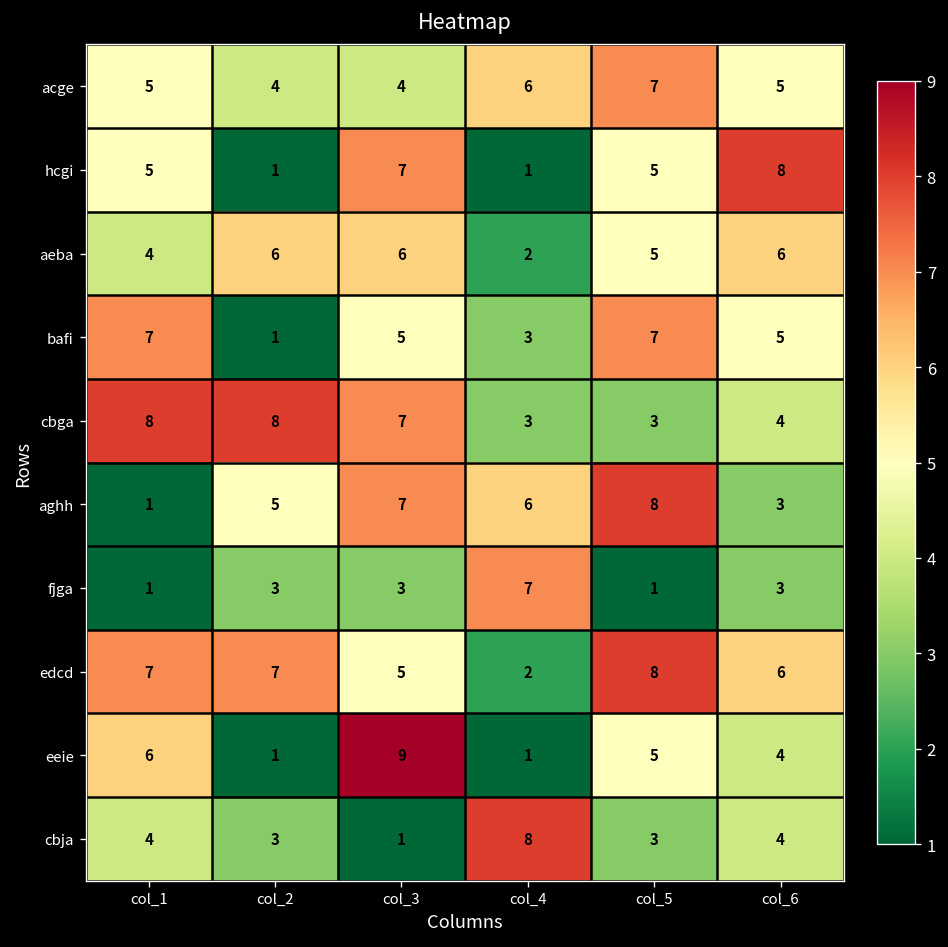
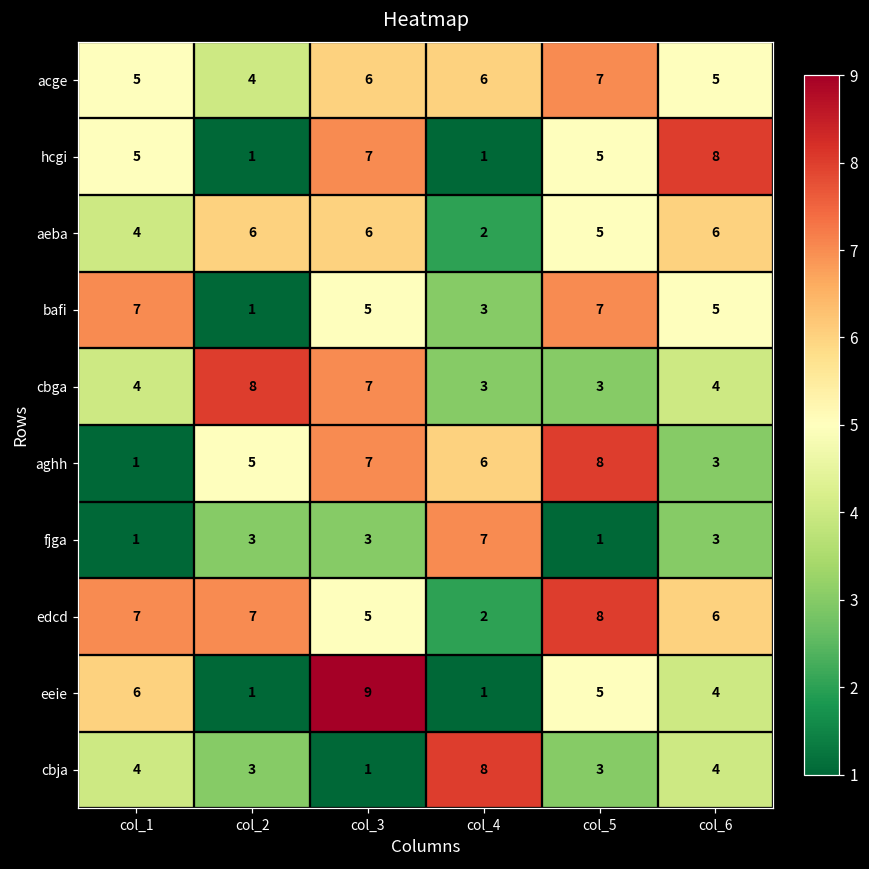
acge, col_3: 4 -> 6
cbga, col_1: 8 -> 4
